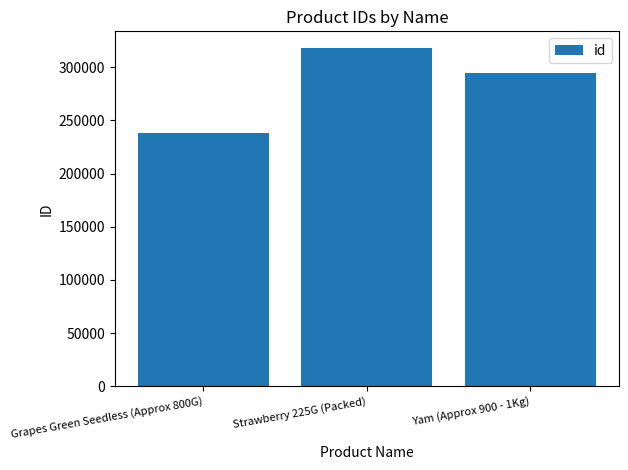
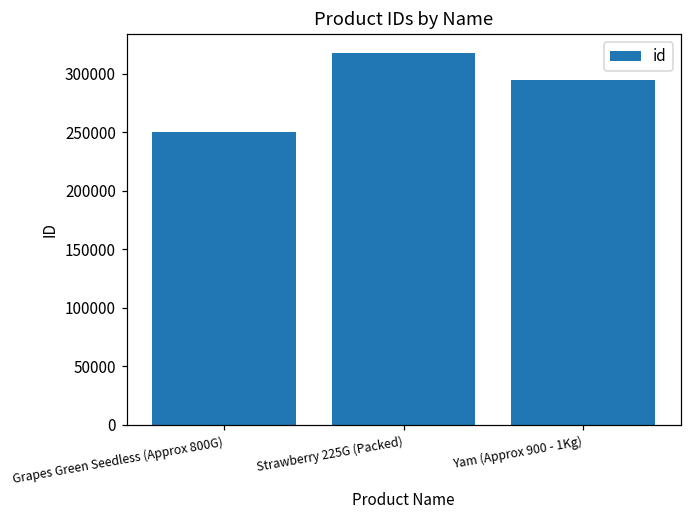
Grapes Green Seedless (Approx 800G): 238000 -> 250000
